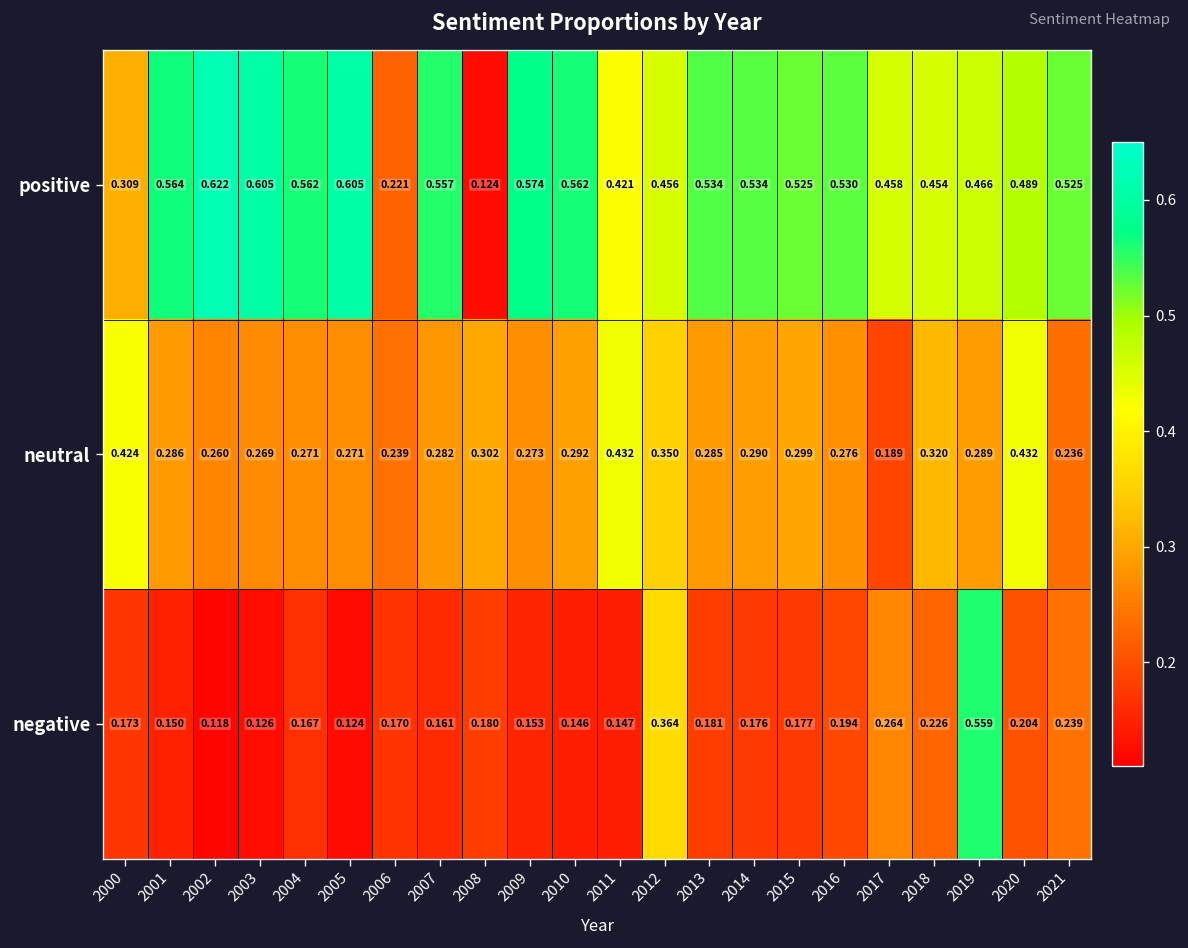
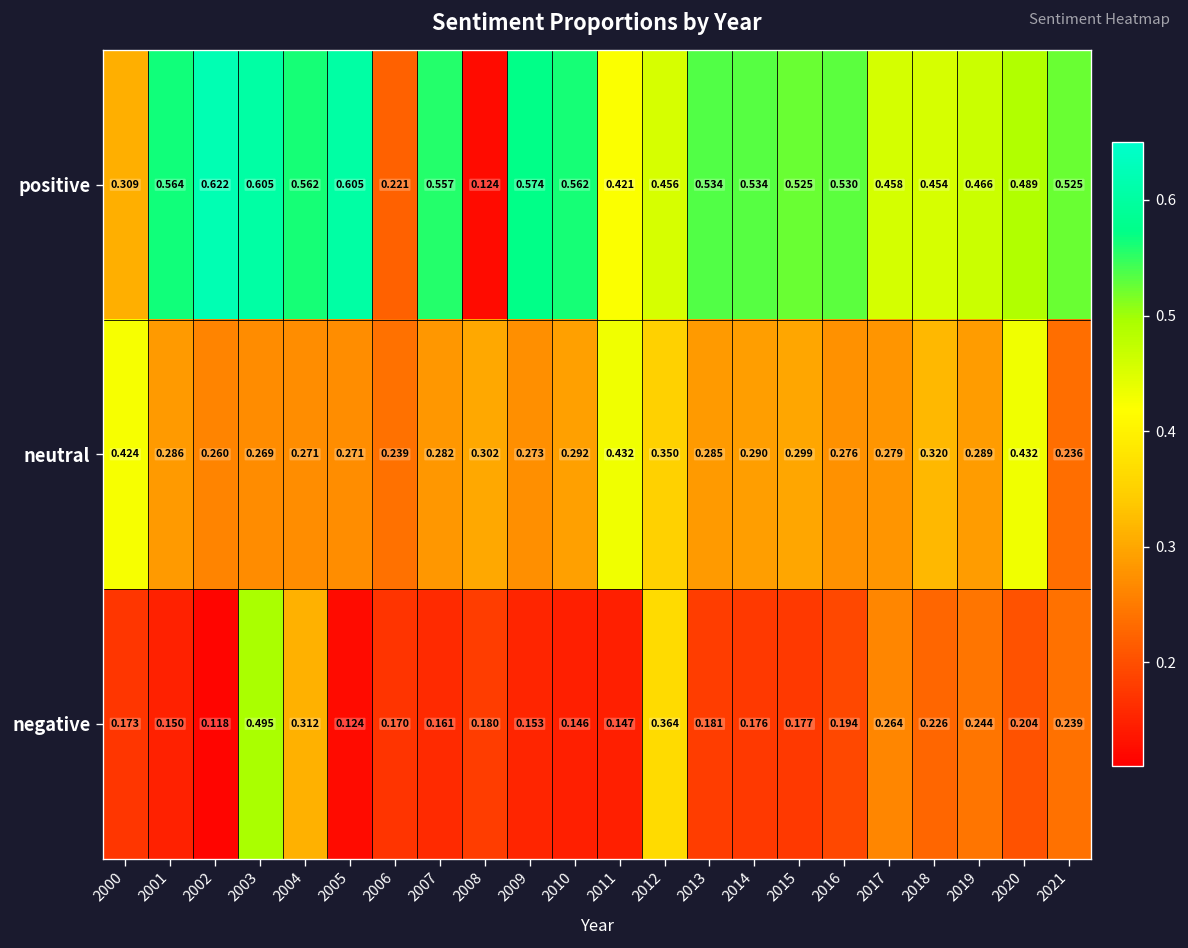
neutral, 2017: 0.189 -> 0.279
negative, 2003: 0.126 -> 0.495
negative, 2004: 0.167 -> 0.312
negative, 2019: 0.559 -> 0.244
